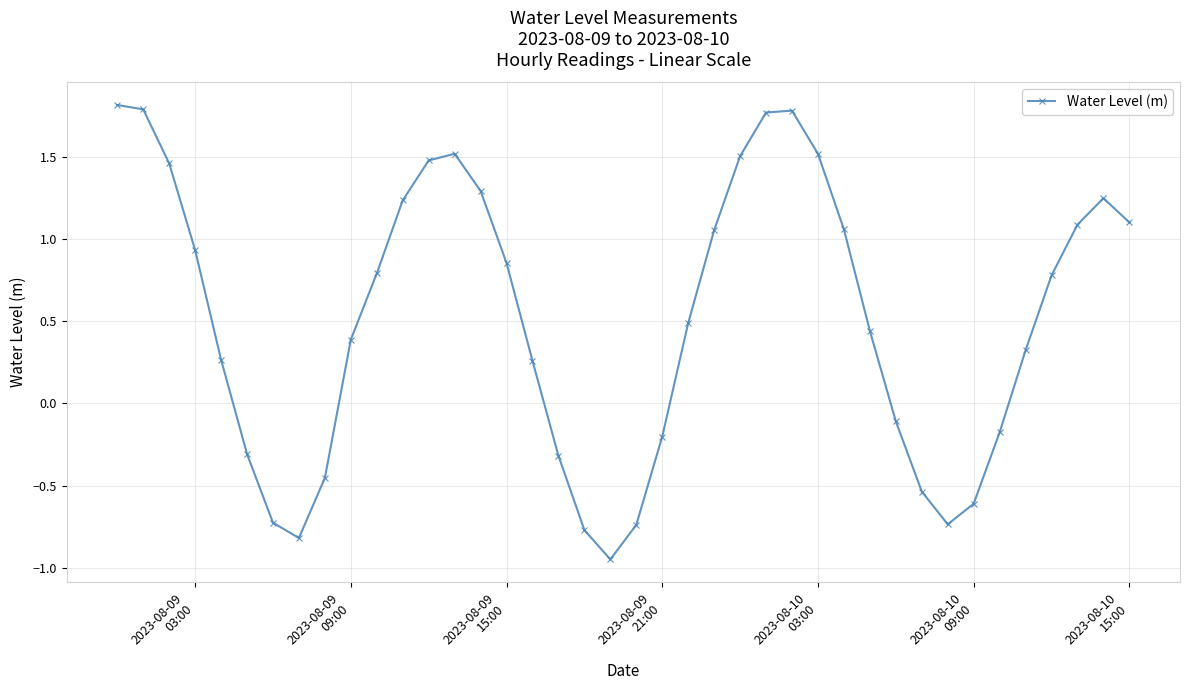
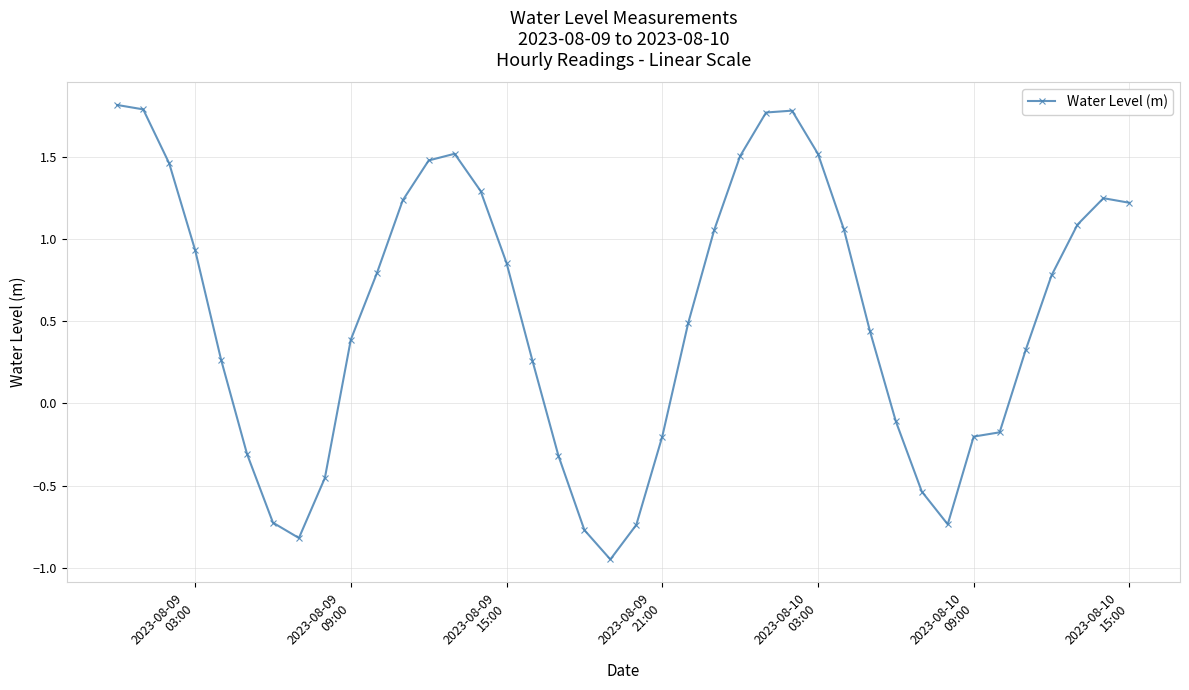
2023-08-10 09:00: -0.61 -> -0.20
2023-08-10 15:00: 1.10 -> 1.22
